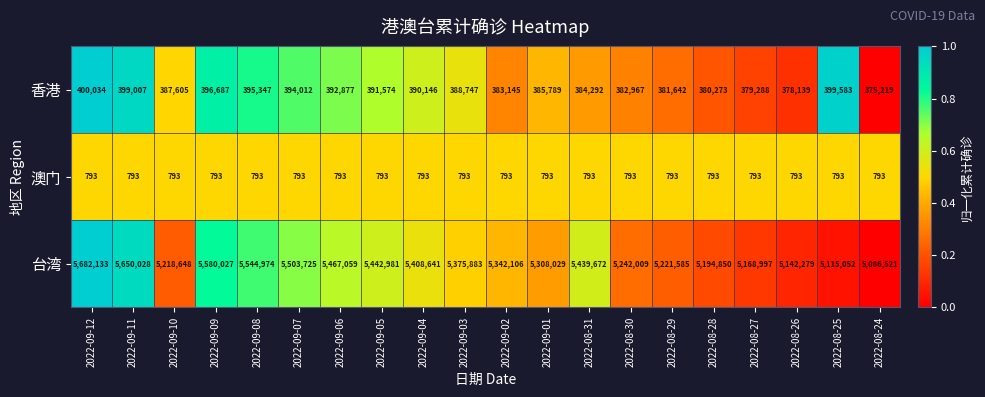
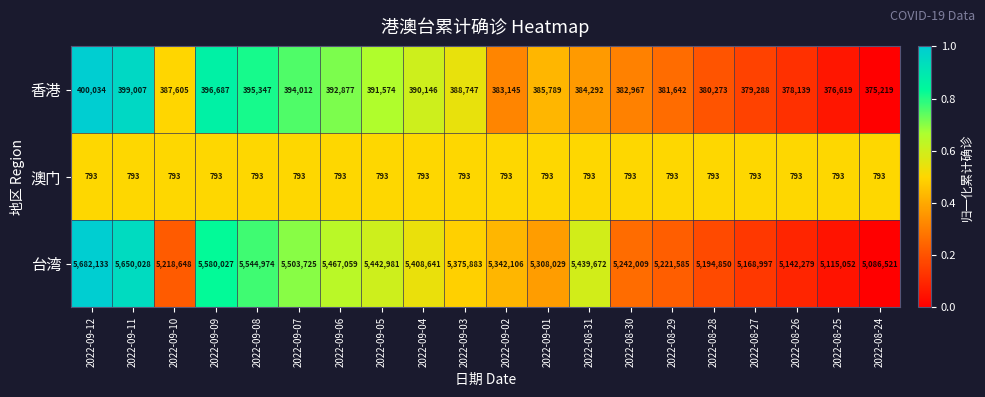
香港, 2022-08-25: 399,583 -> 376,619
